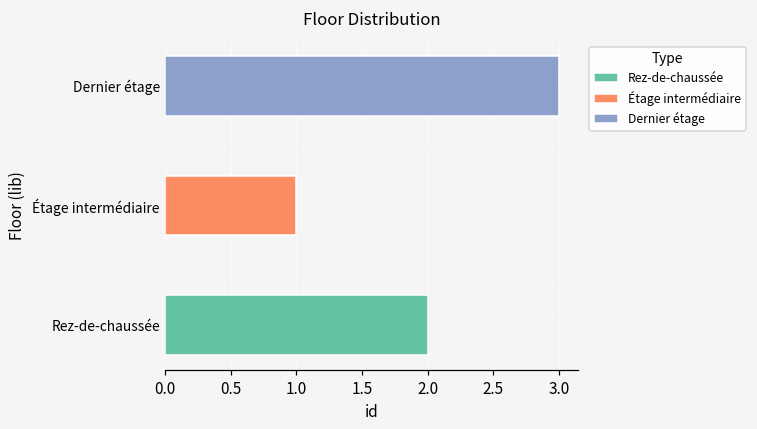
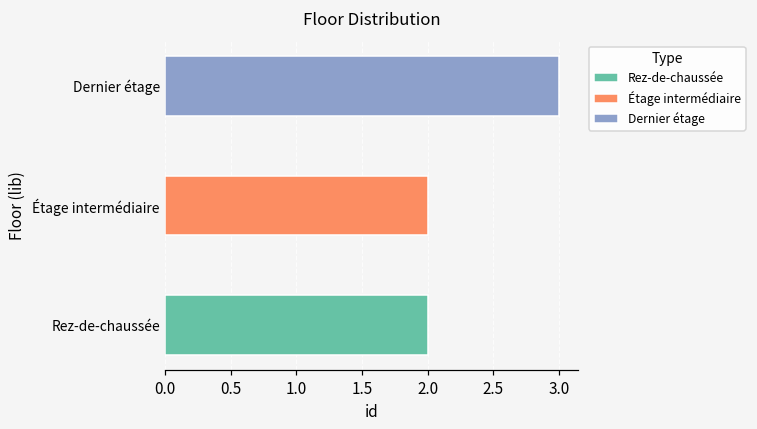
Étage intermédiaire: 1 -> 2
